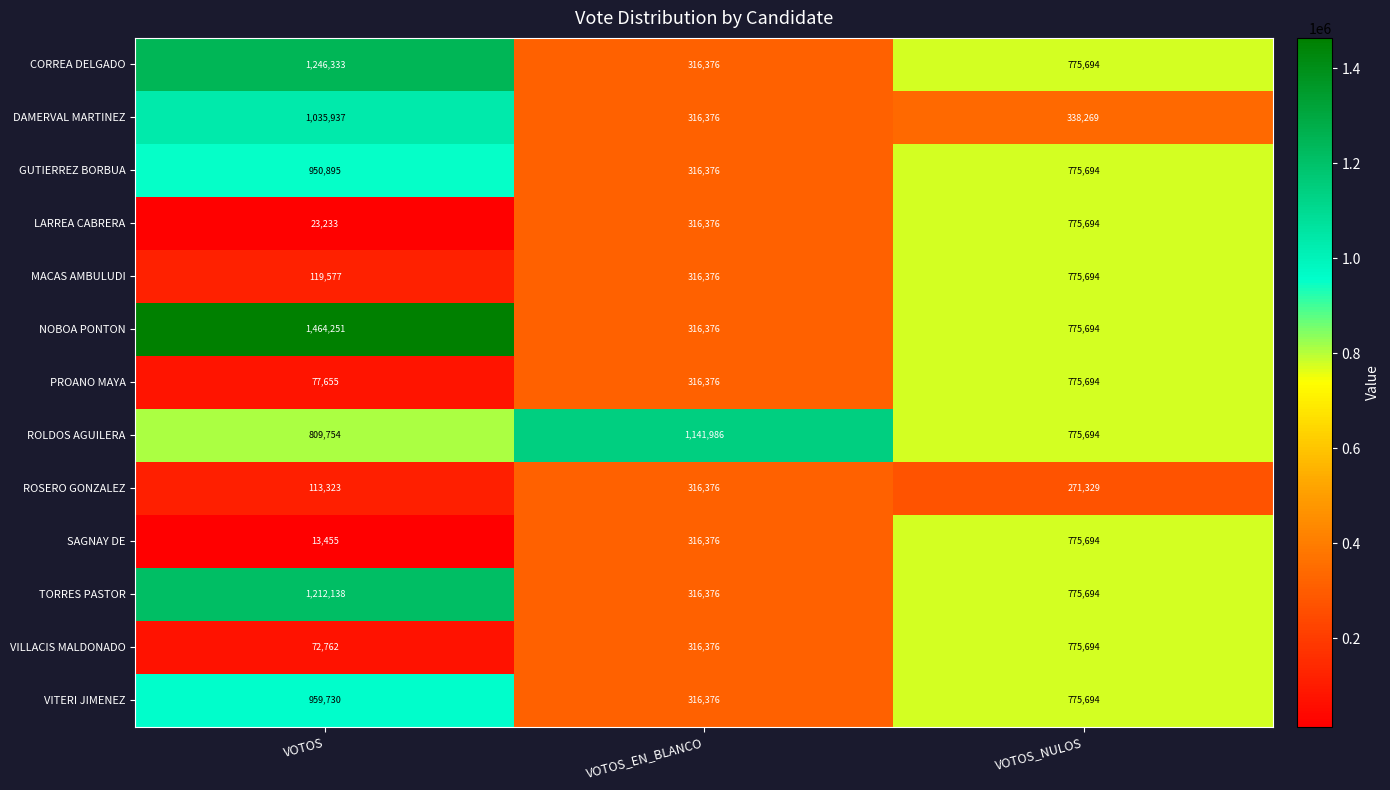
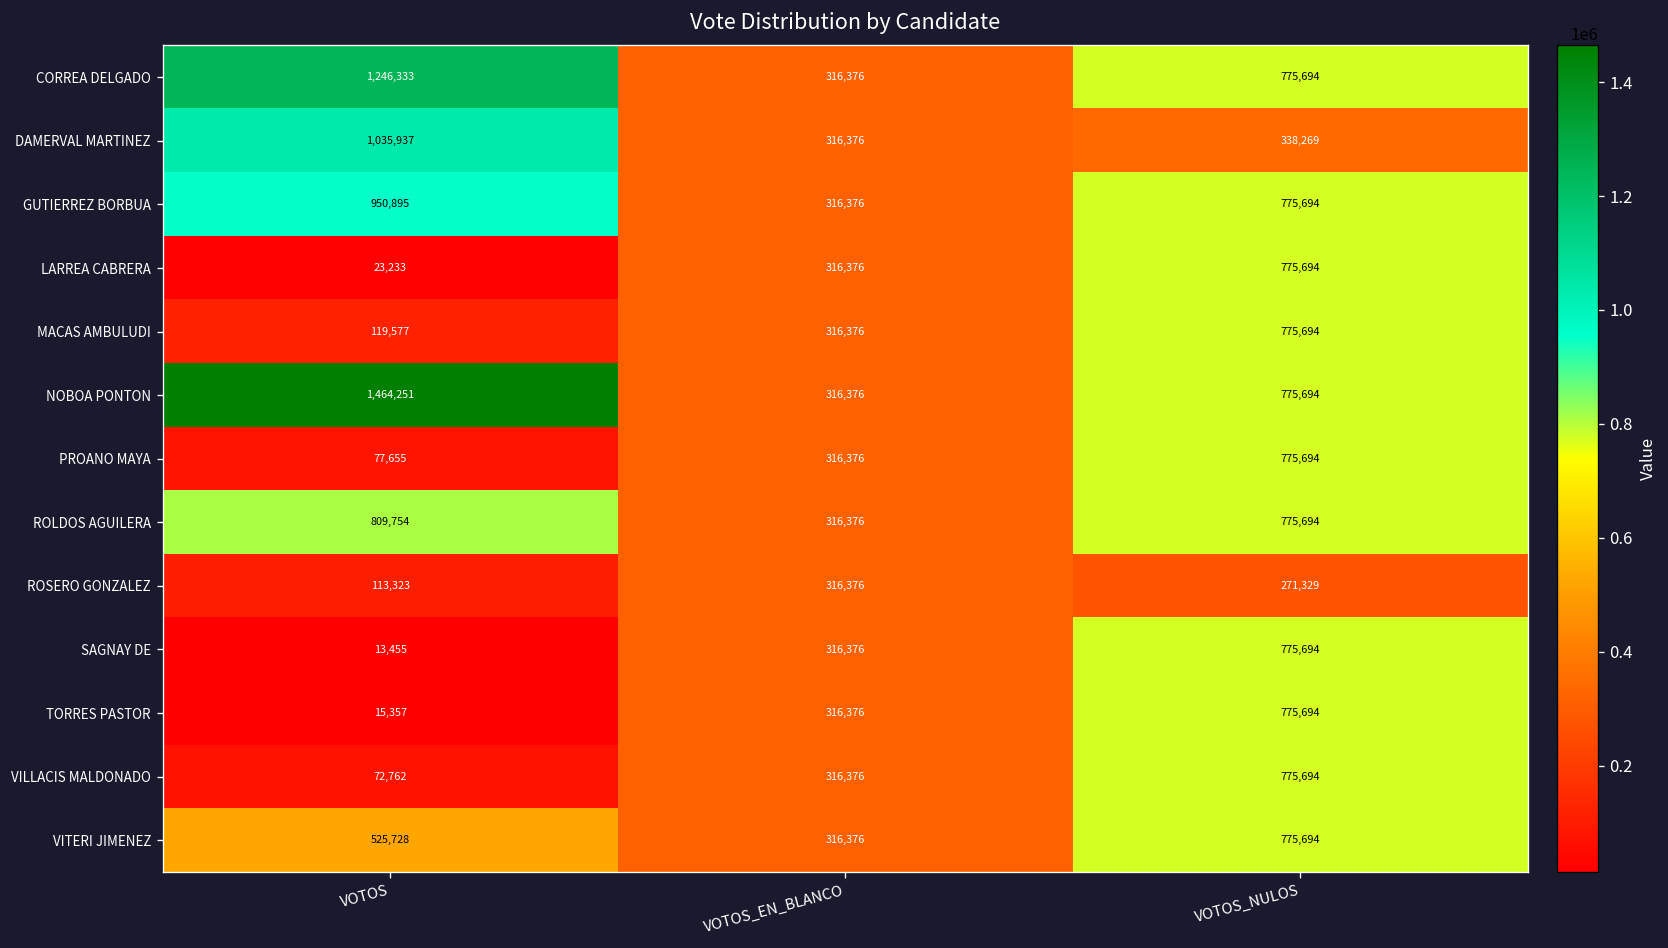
ROLDOS AGUILERA, VOTOS_EN_BLANCO: 1,141,986 -> 316,376
TORRES PASTOR, VOTOS: 1,212,138 -> 15,357
VITERI JIMENEZ, VOTOS: 959,730 -> 525,728
